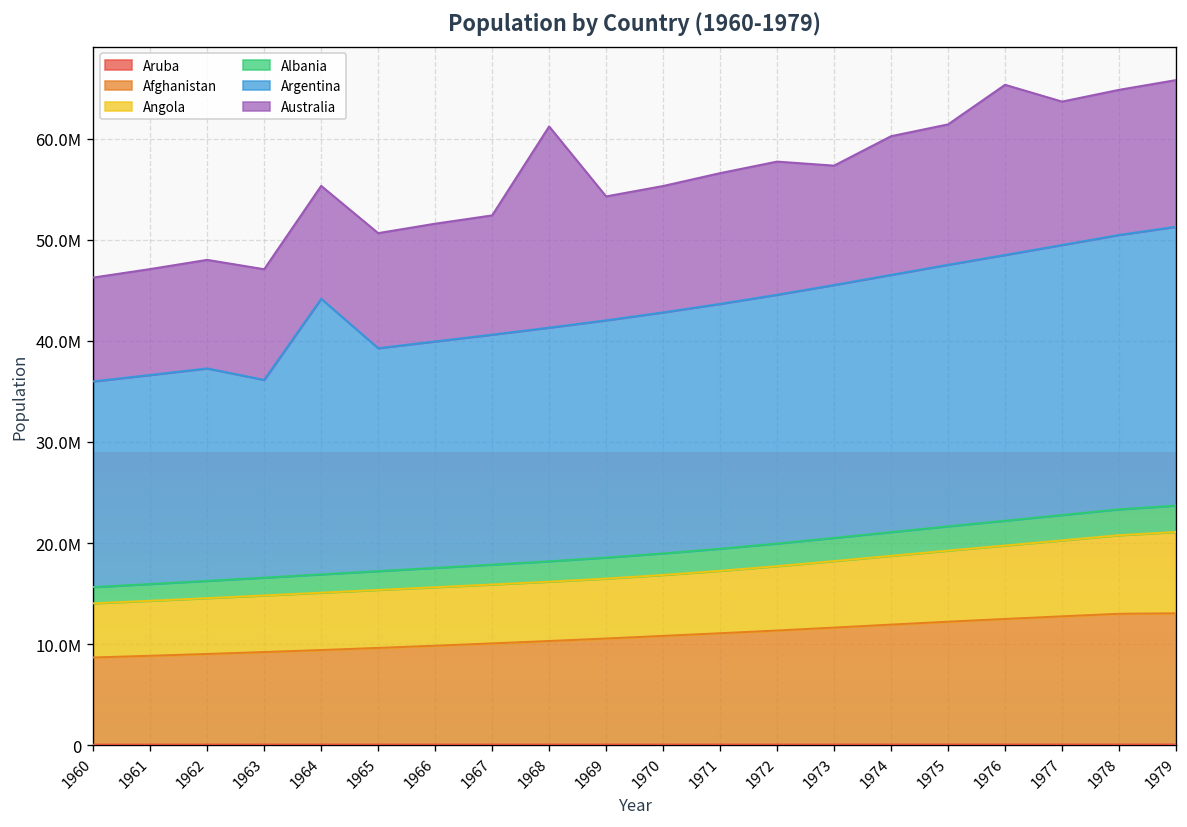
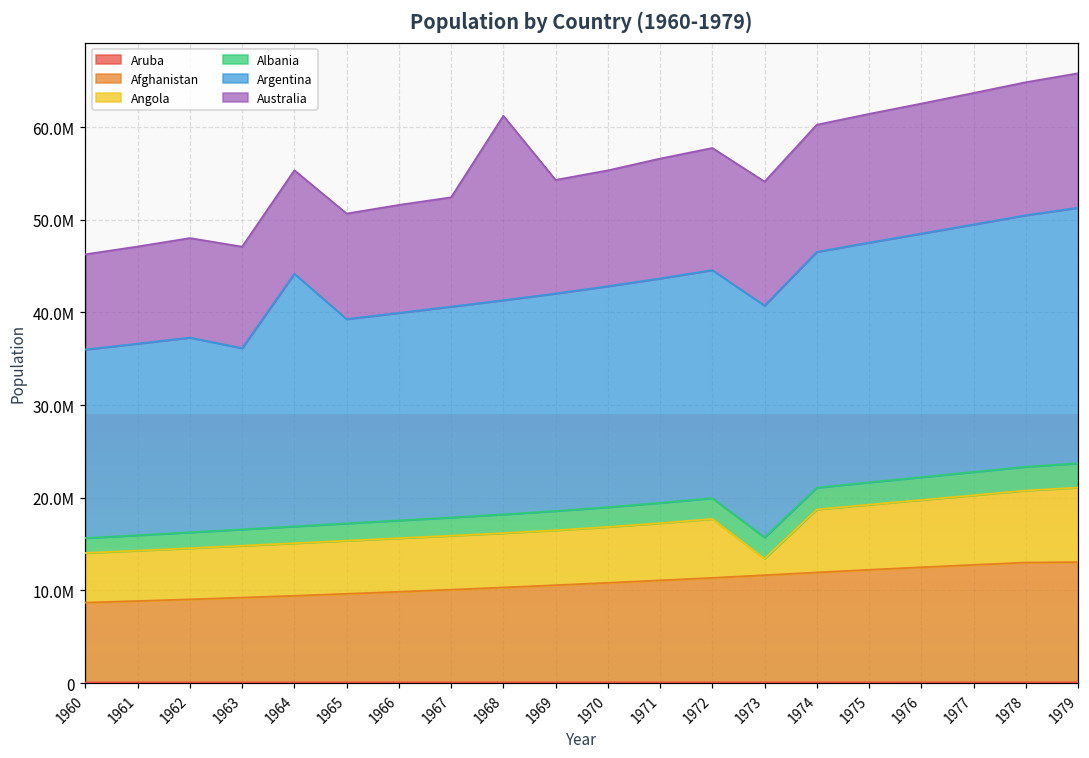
Angola, 1973: 7000000 -> 2000000
Australia, 1973: 12000000 -> 13000000
Australia, 1976: 17000000 -> 14000000
